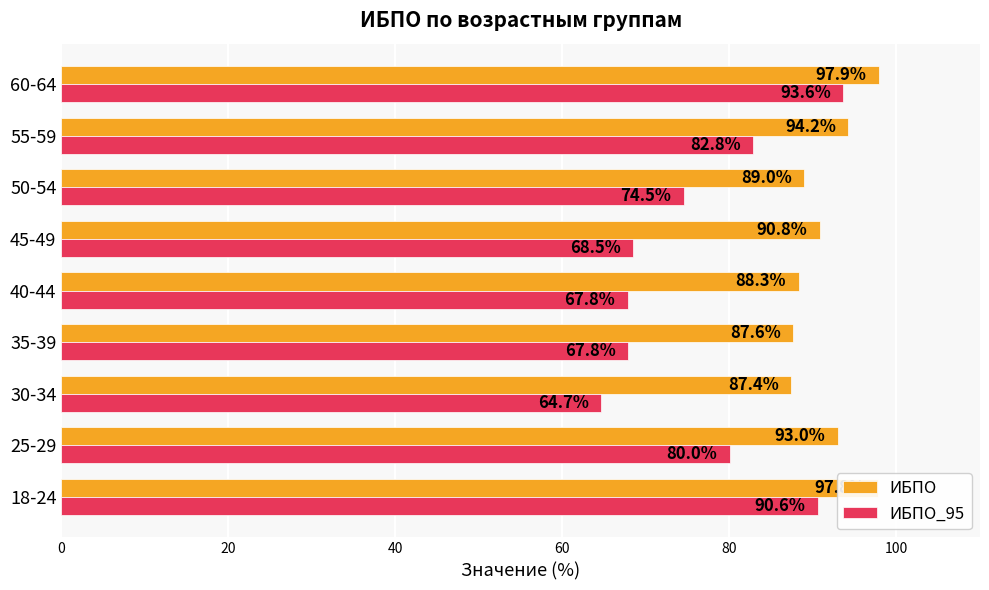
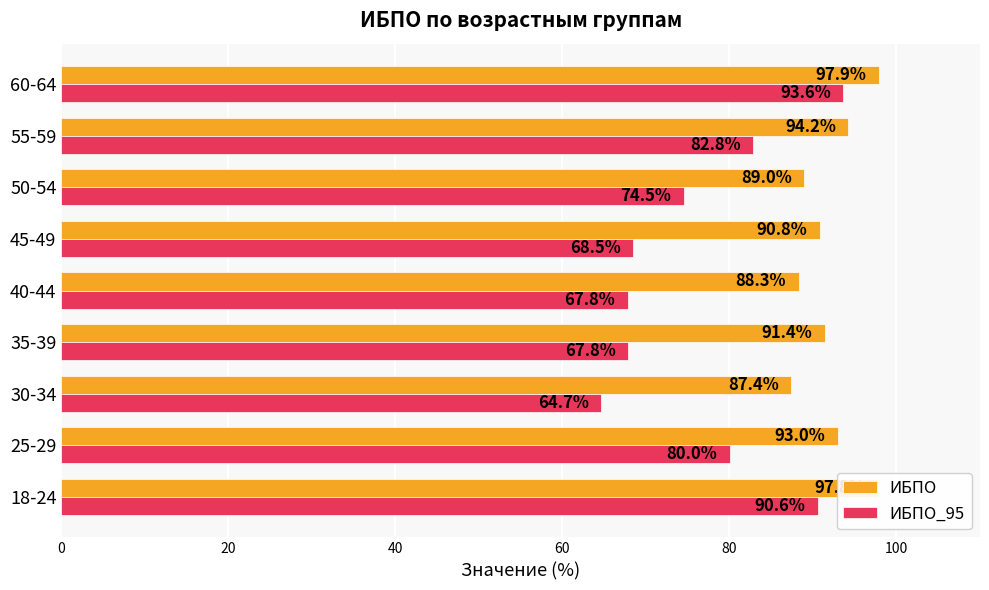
ИБПО, 35-39: 87.6% -> 91.4%
